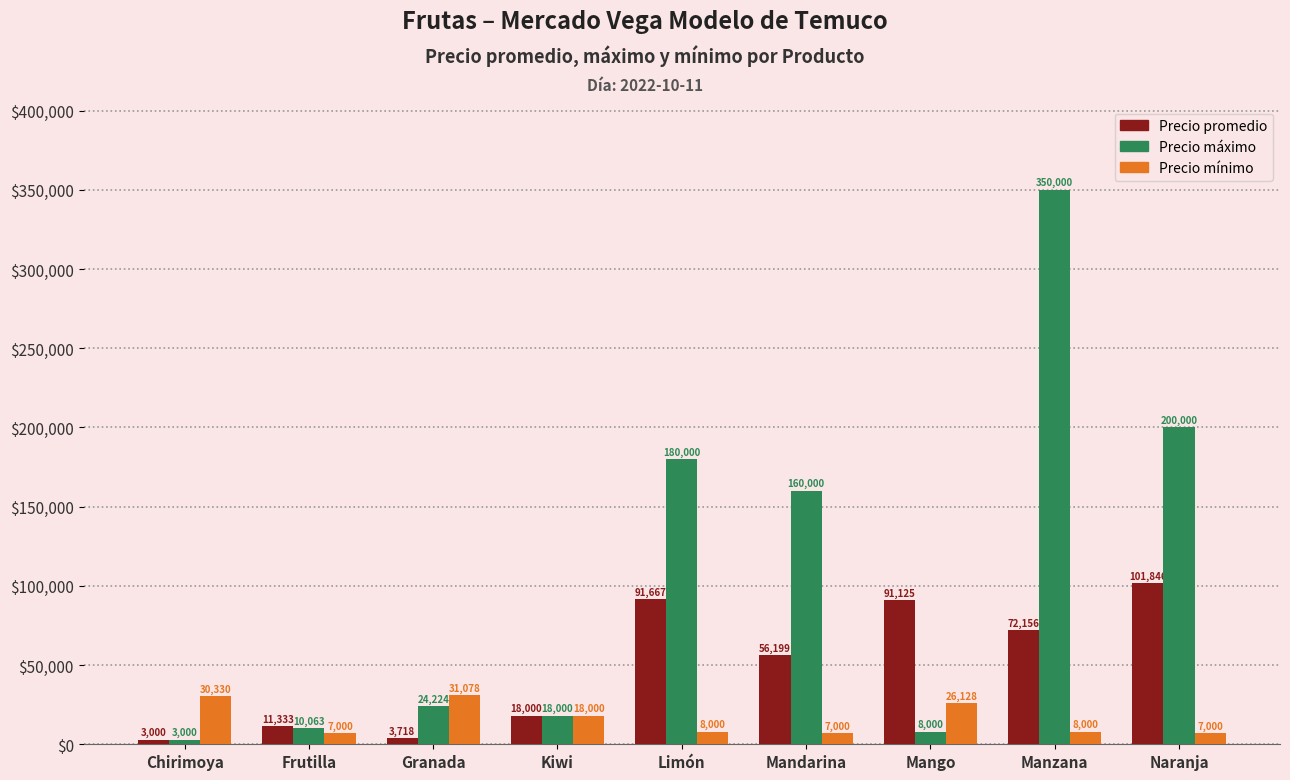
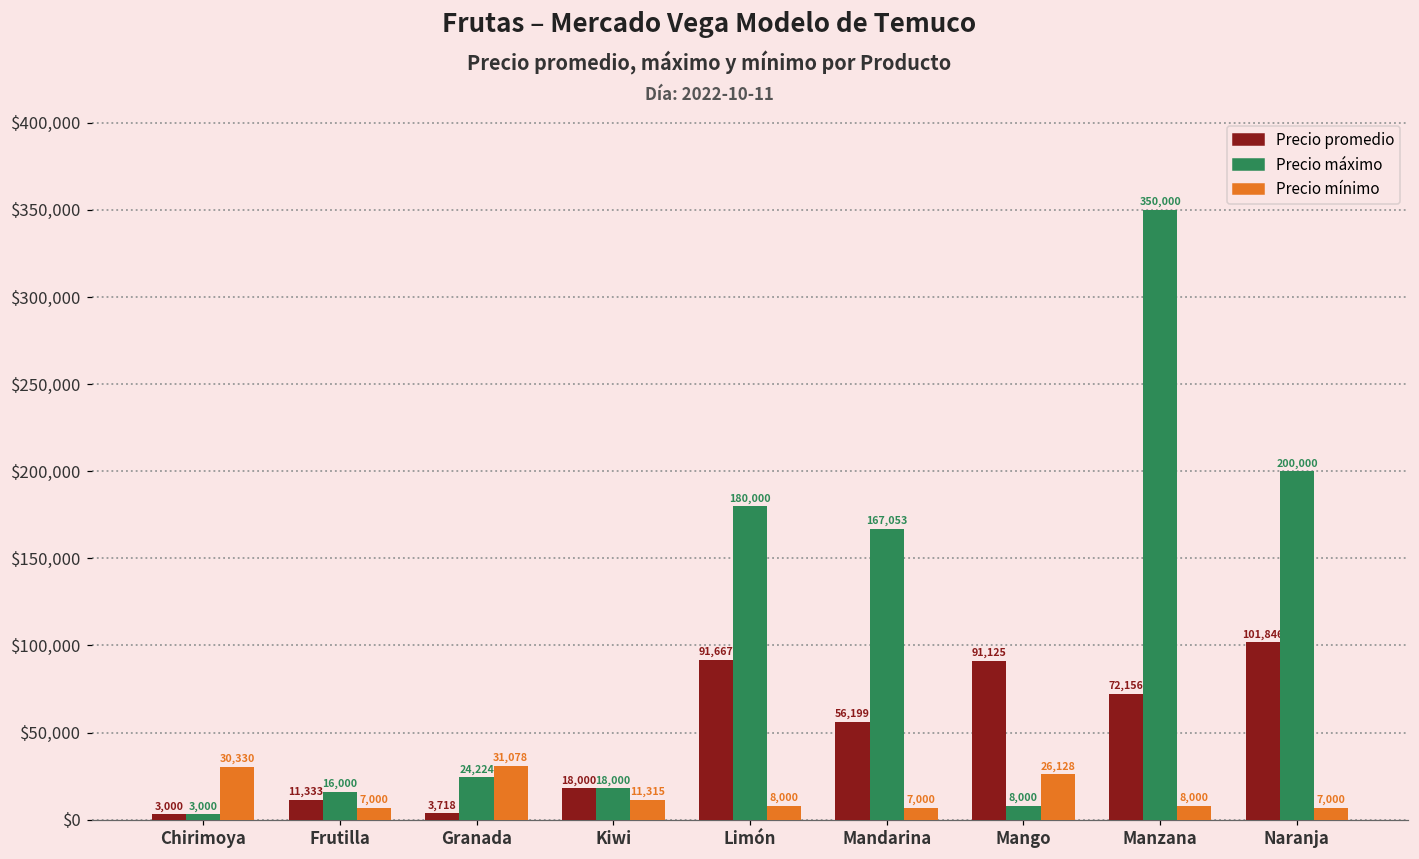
Precio máximo, Frutilla: 10,063 -> 16,000
Precio mínimo, Kiwi: 18,000 -> 11,315
Precio máximo, Mandarina: 160,000 -> 167,053
